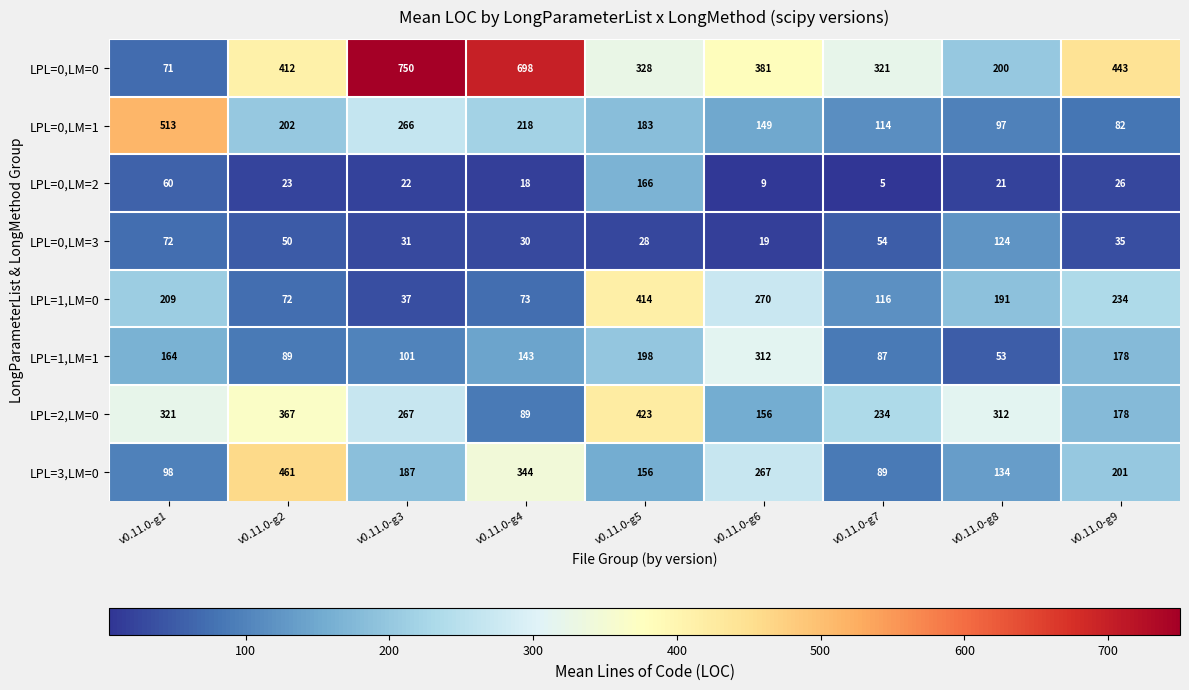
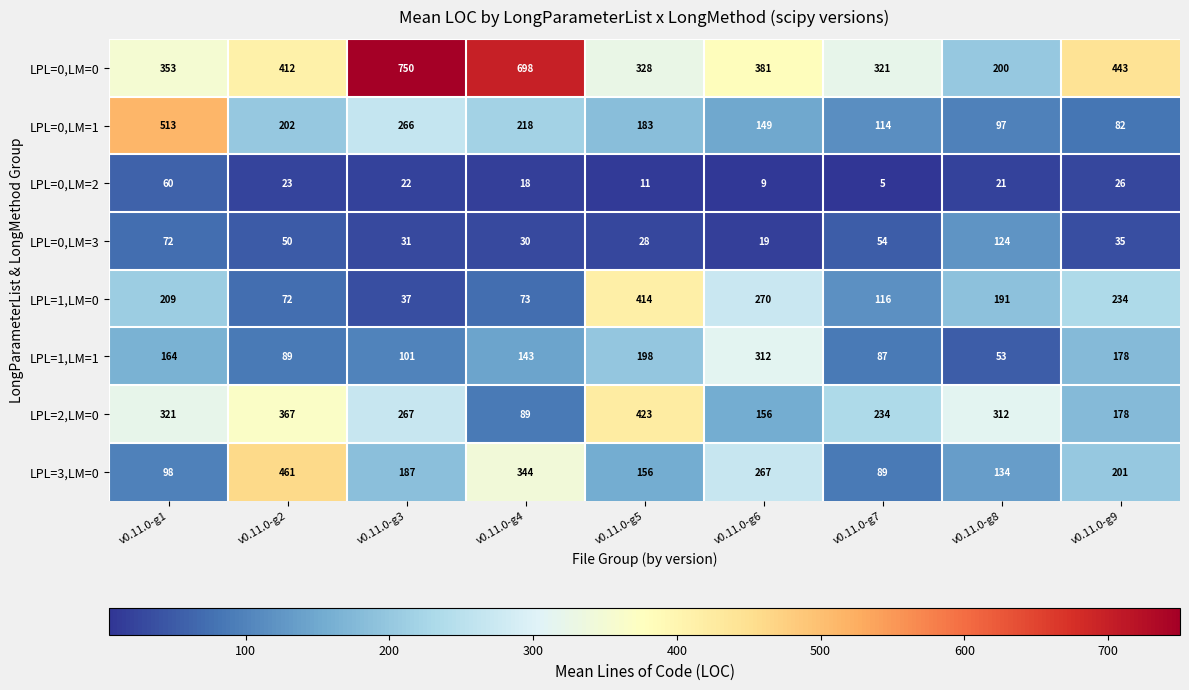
LPL=0,LM=0, v0.11.0-g1: 71 -> 353
LPL=0,LM=2, v0.11.0-g5: 166 -> 11
